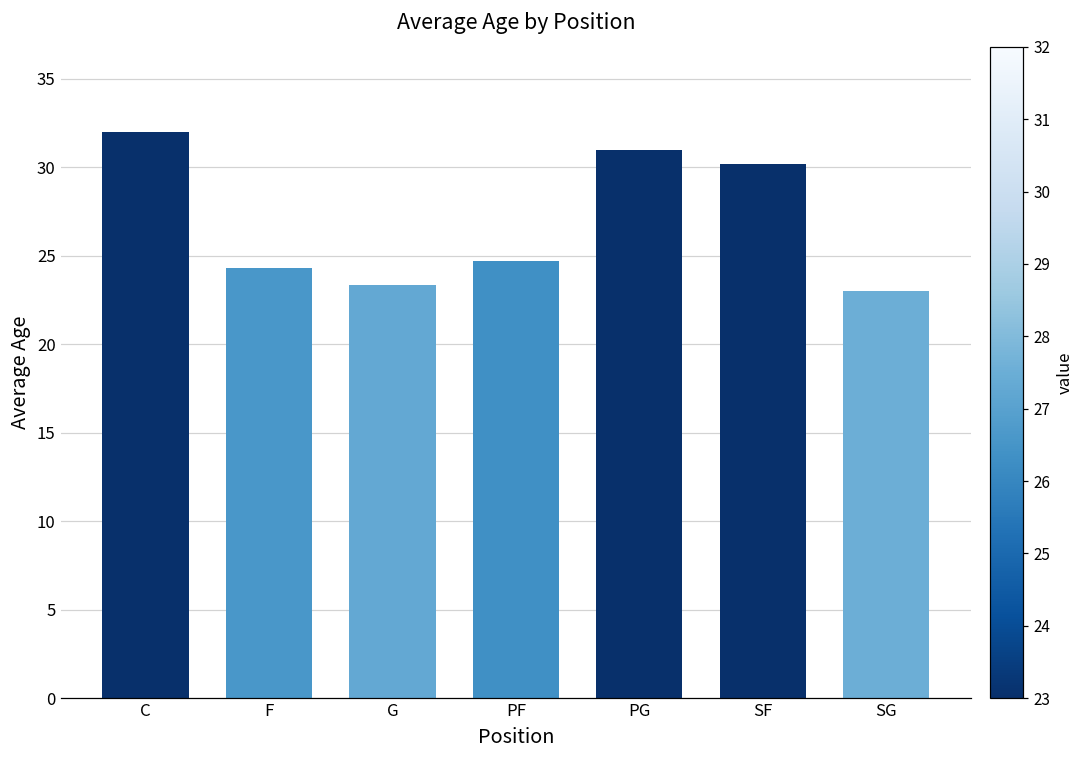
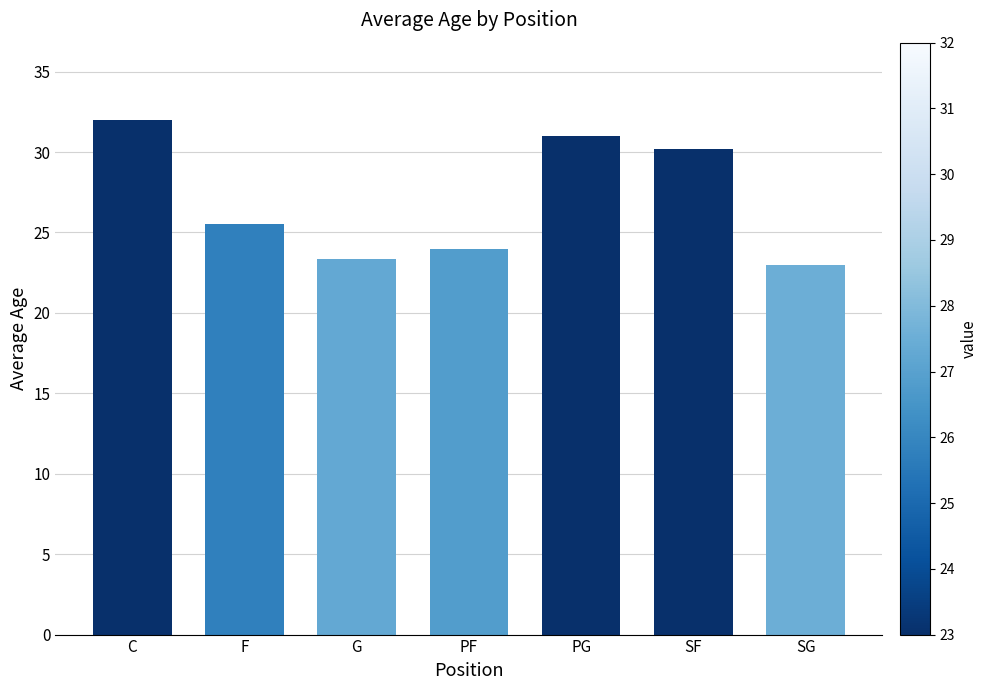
F: 24.3 -> 25.5
PF: 24.7 -> 24.0
